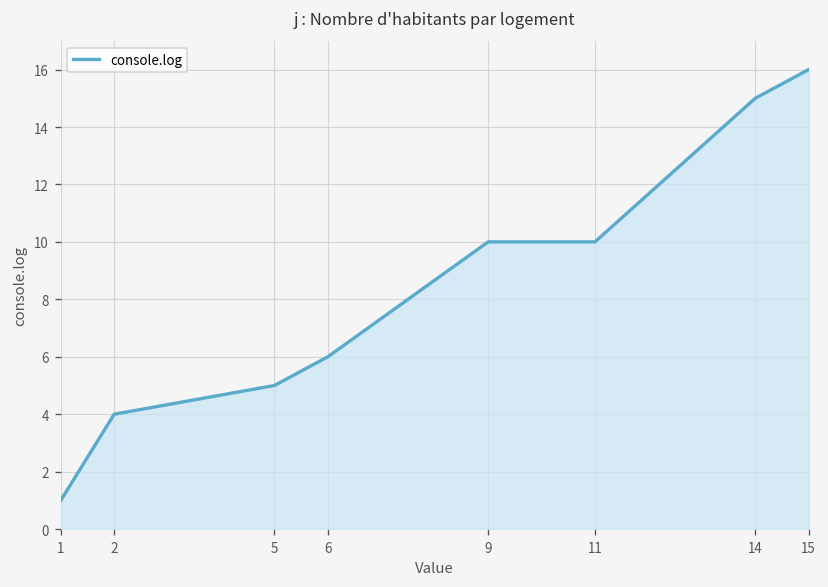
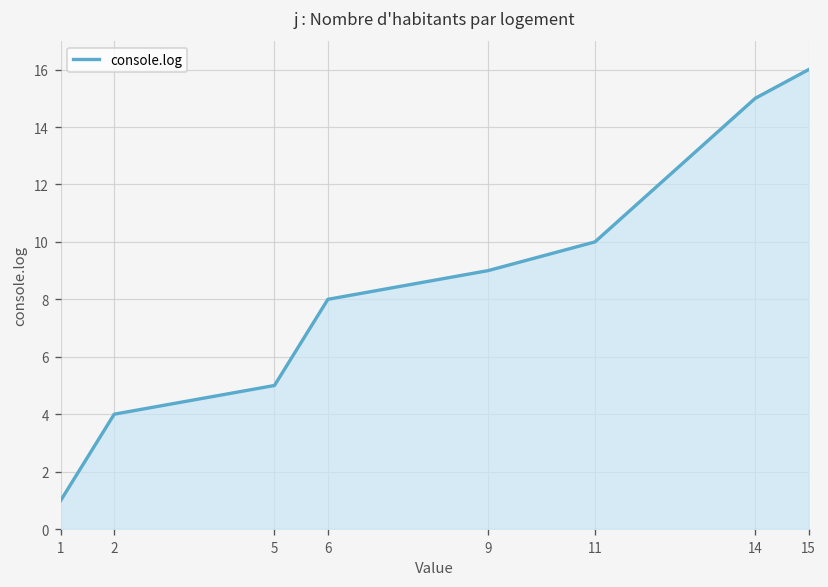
6: 6 -> 8
9: 10 -> 9
